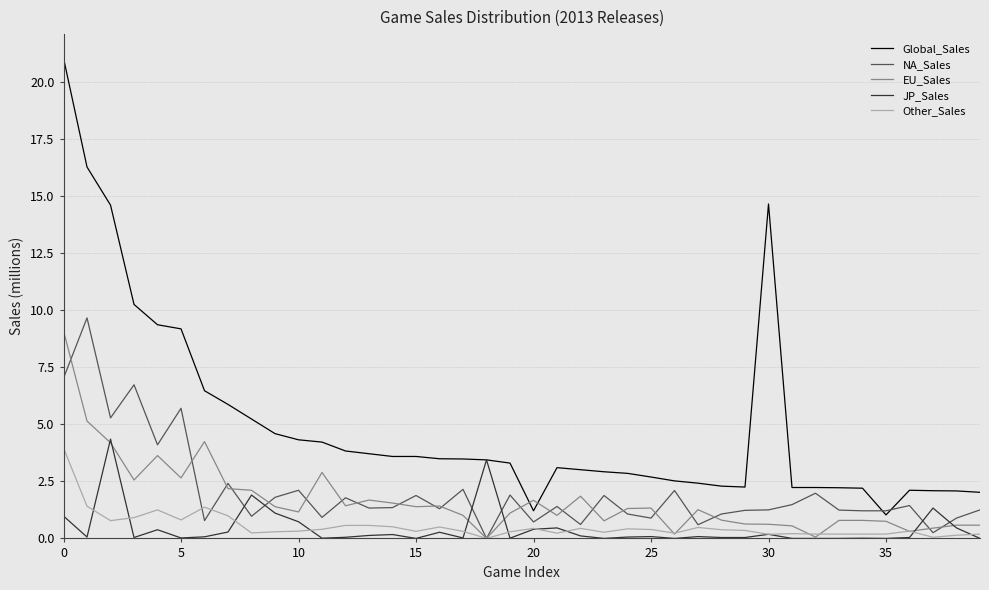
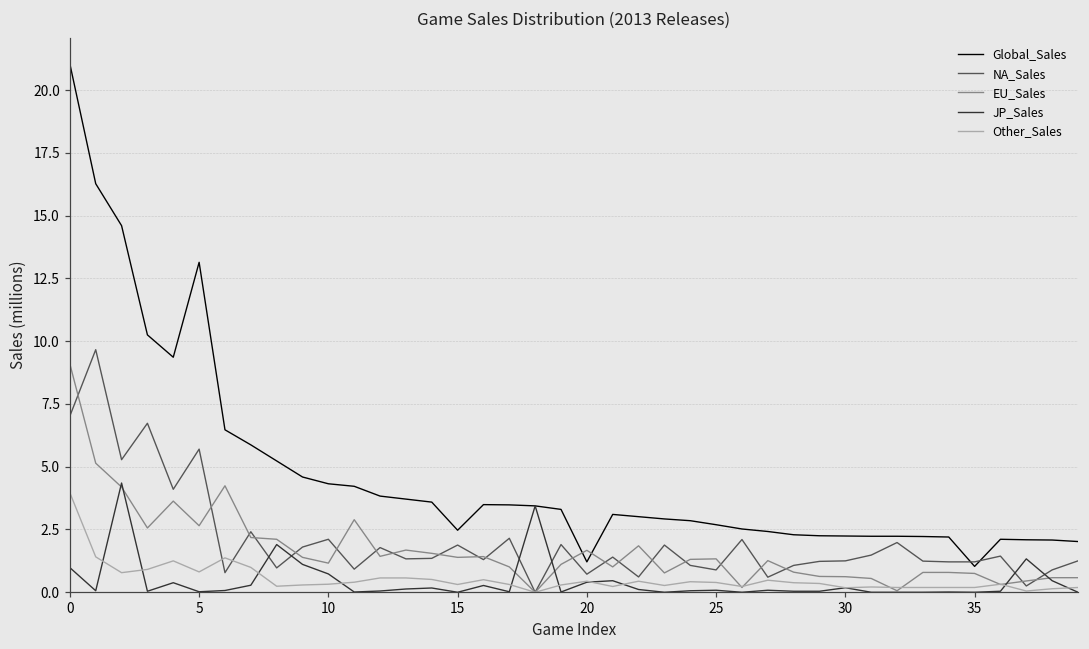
Global_Sales, 5: 9.2 -> 13.1
Global_Sales, 15: 3.6 -> 2.5
Global_Sales, 30: 14.7 -> 2.2
